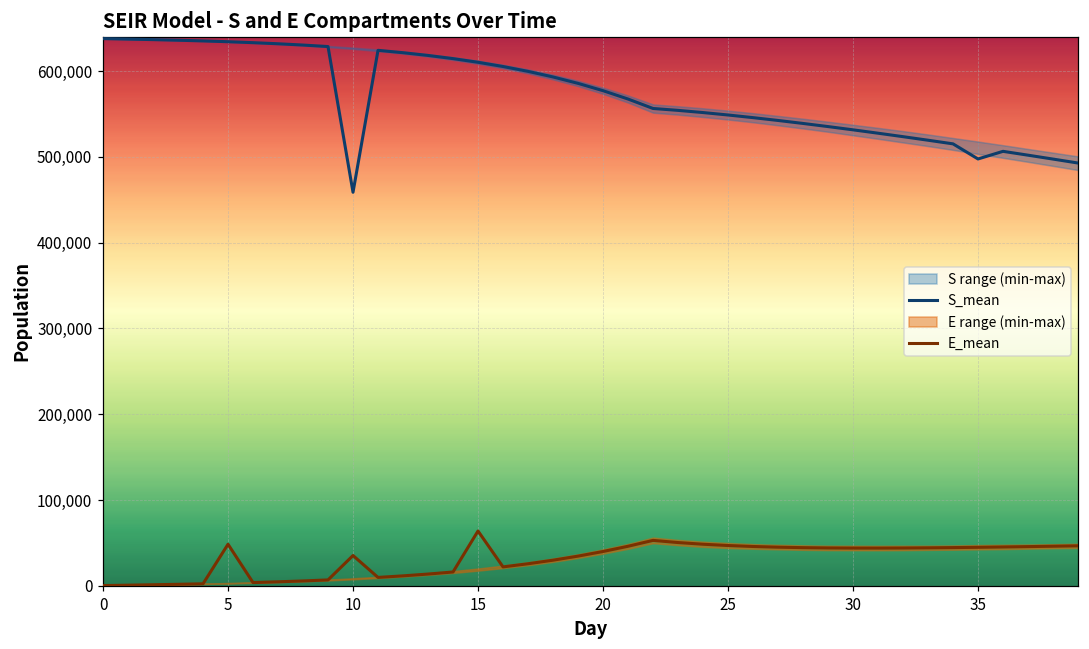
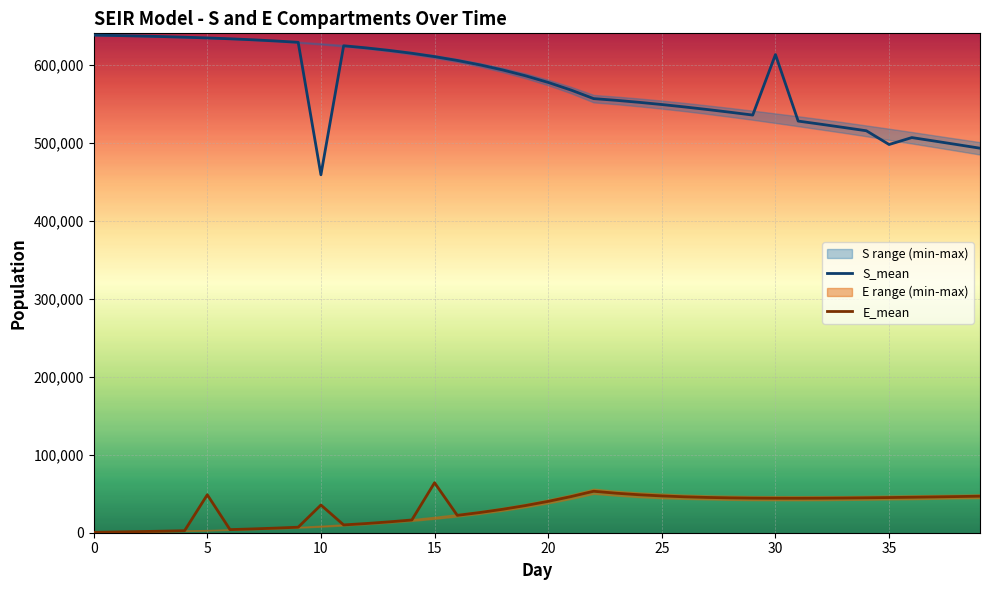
S_mean, 30: 530,000 -> 610,000
